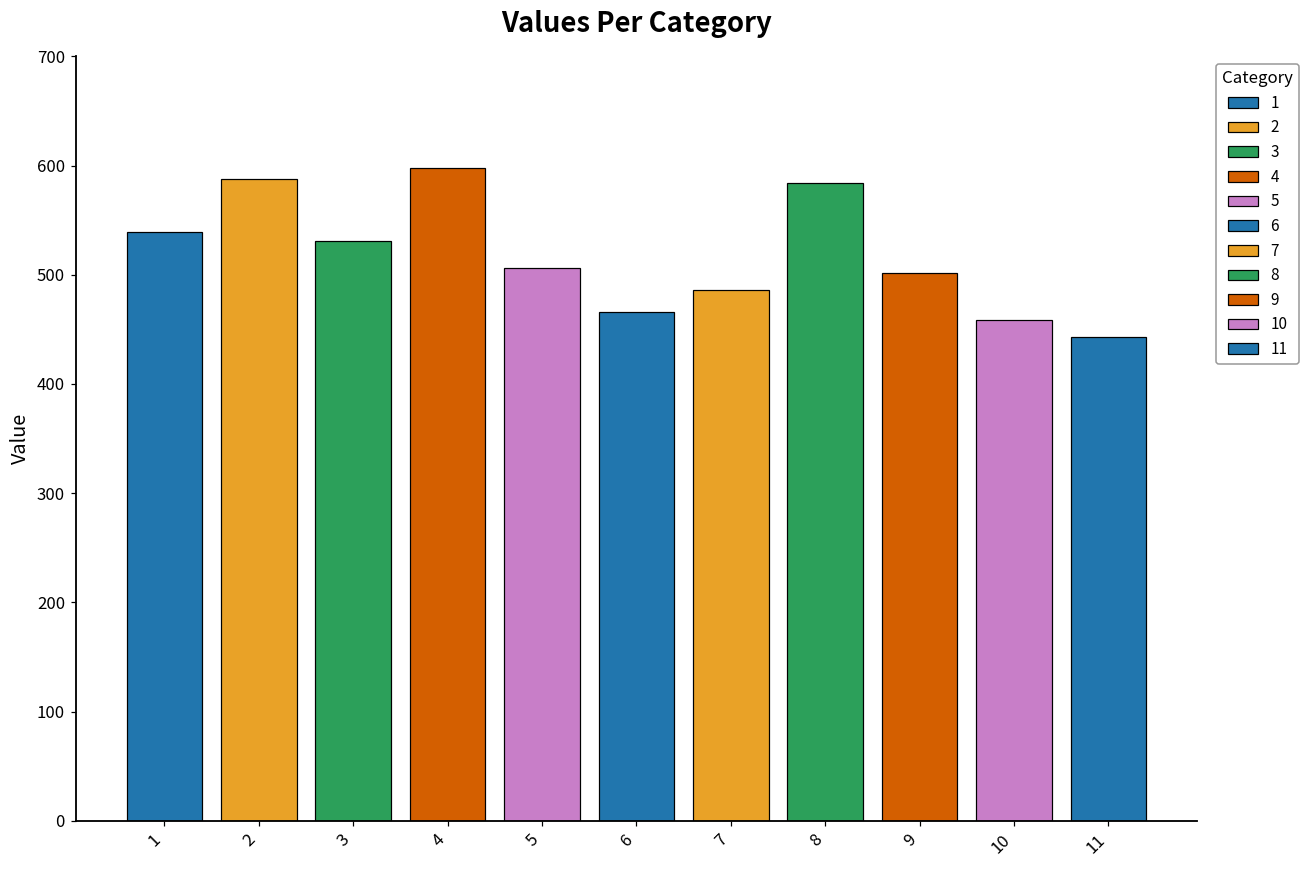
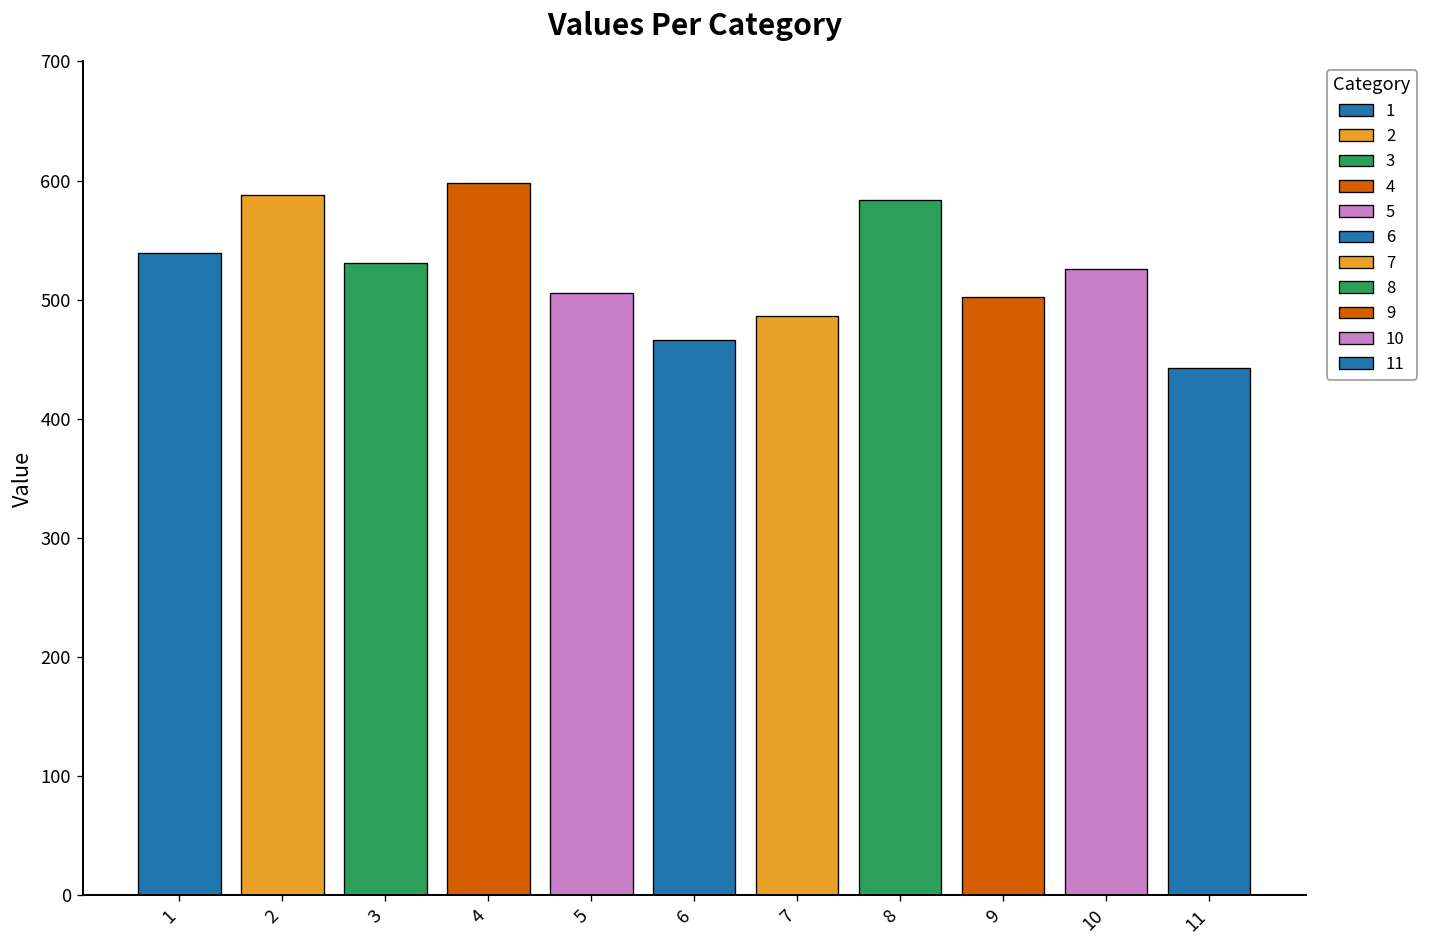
10: 460 -> 530
